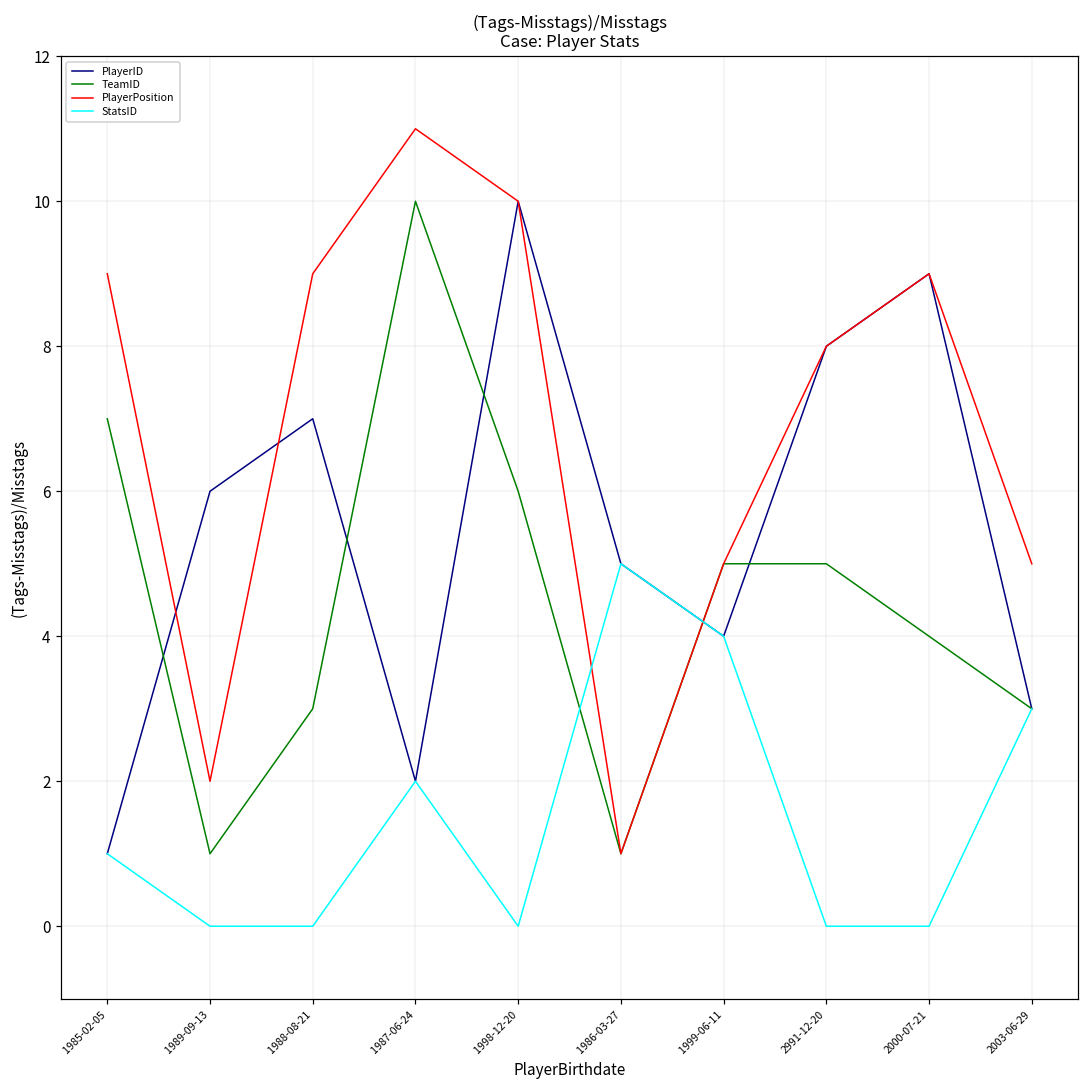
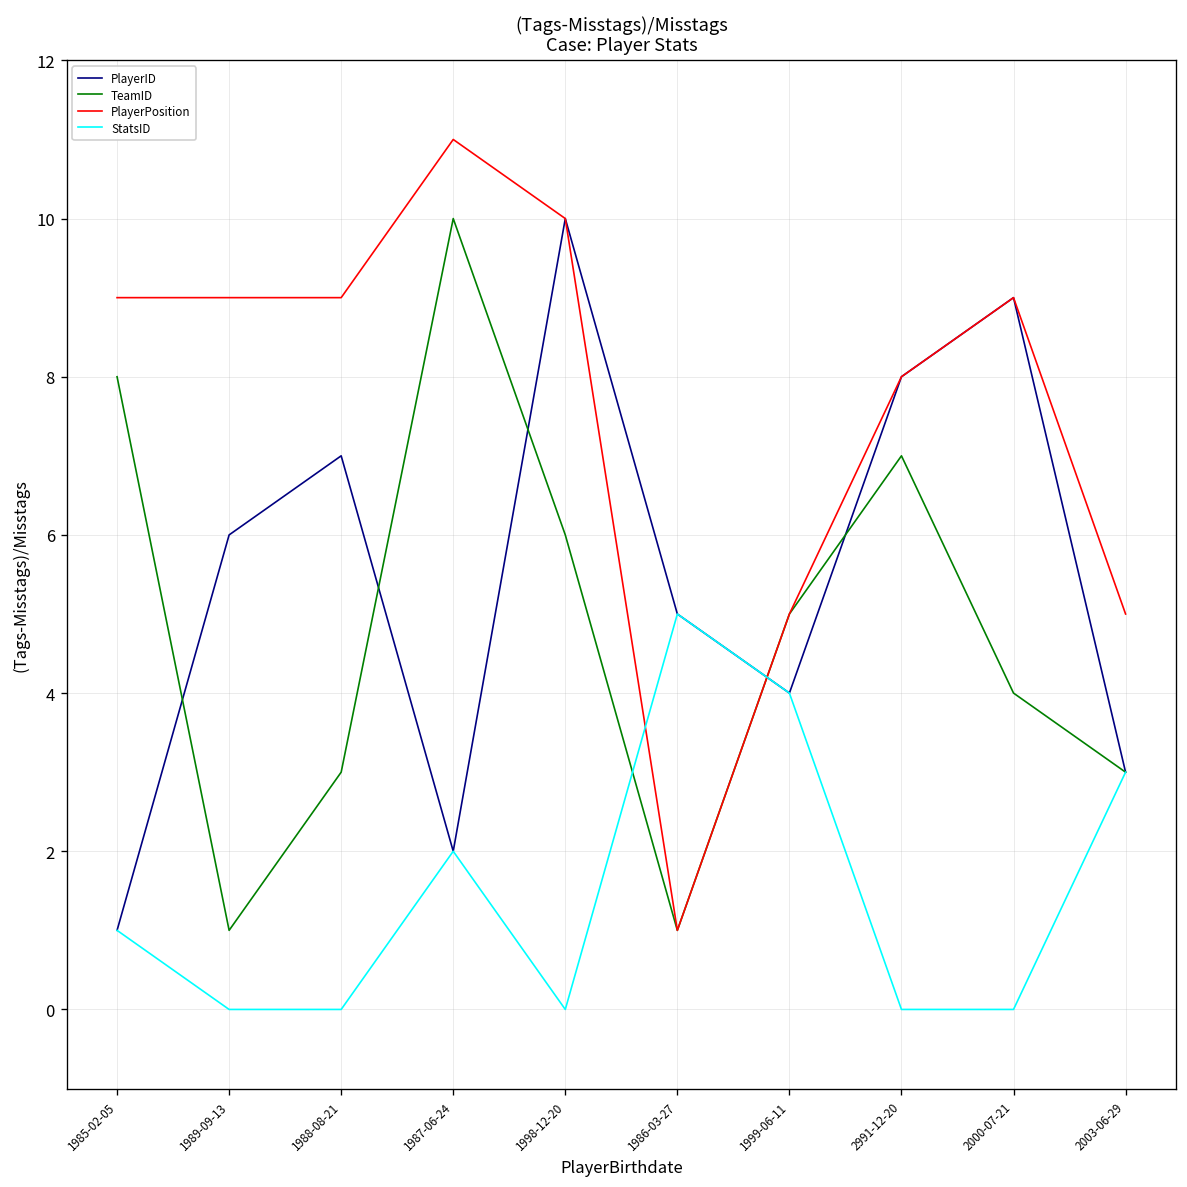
TeamID, 1985-02-05: 7 -> 8
PlayerPosition, 1989-09-13: 2 -> 9
TeamID, 2991-12-20: 5 -> 7
